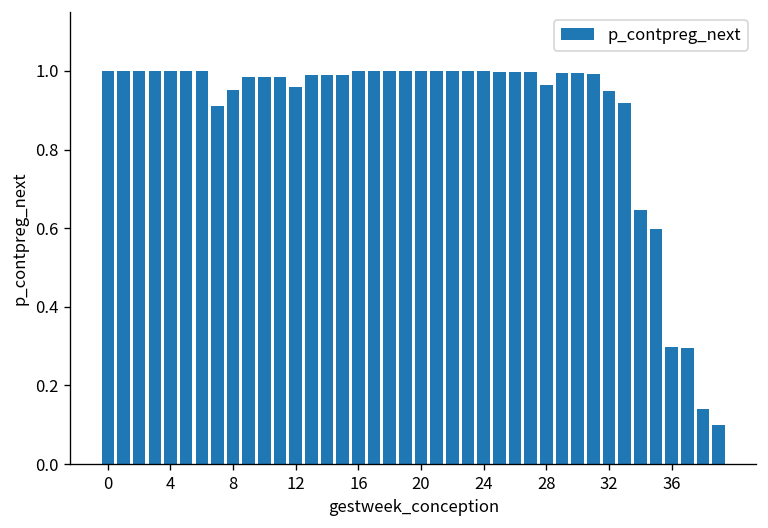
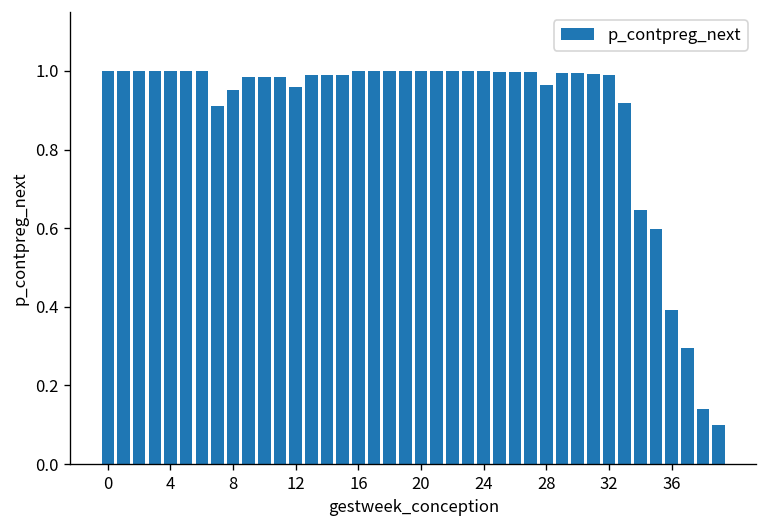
32: 0.95 -> 0.99
36: 0.30 -> 0.39
